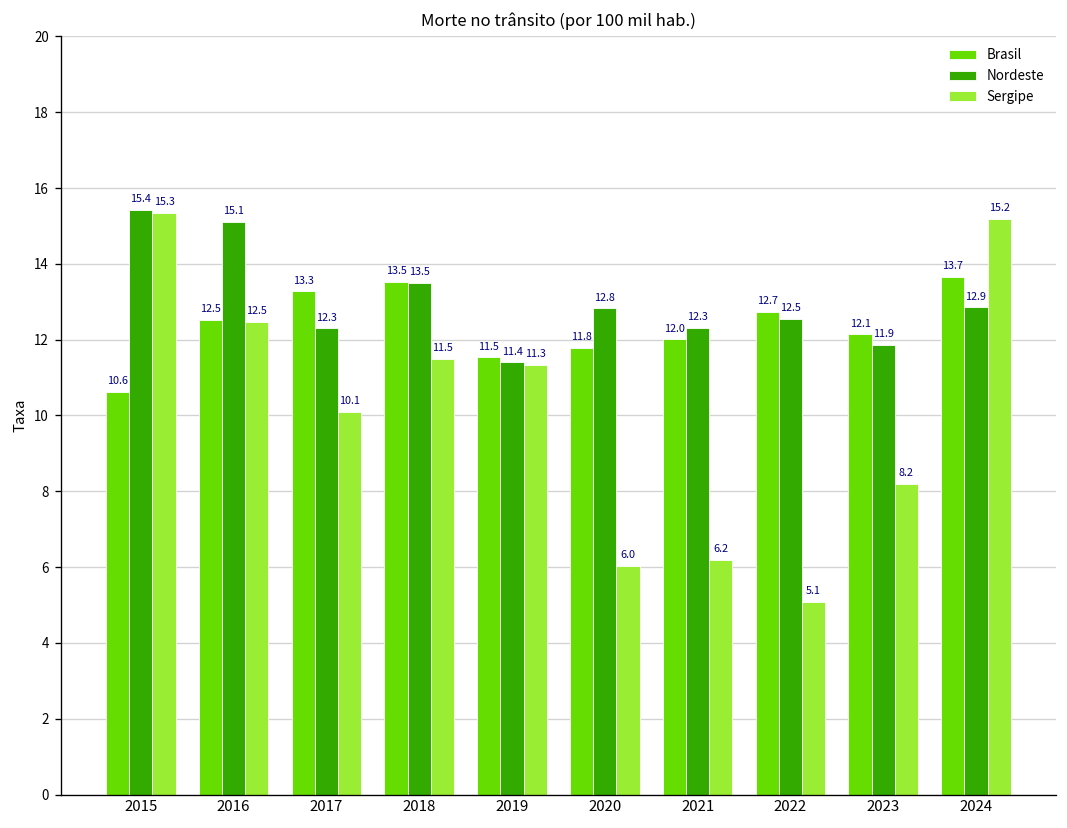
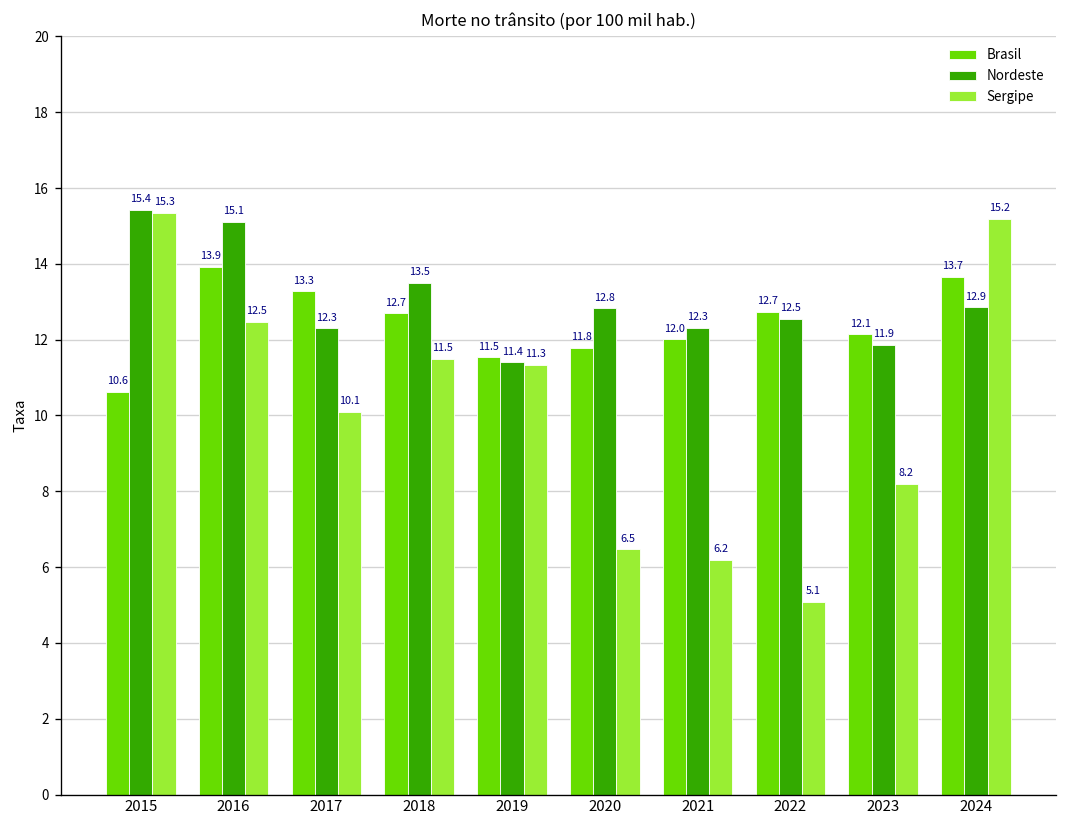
Brasil, 2016: 12.5 -> 13.9
Brasil, 2018: 13.5 -> 12.7
Sergipe, 2020: 6.0 -> 6.5
